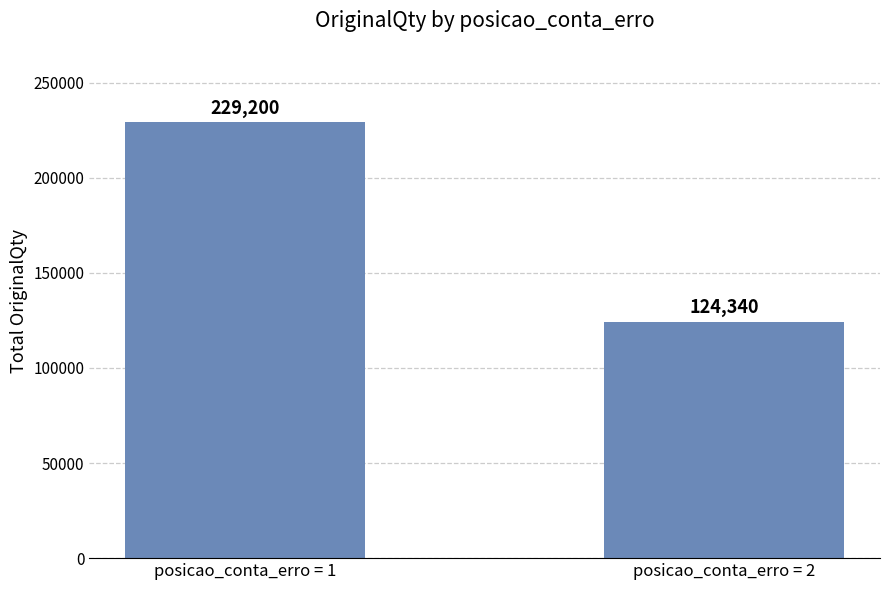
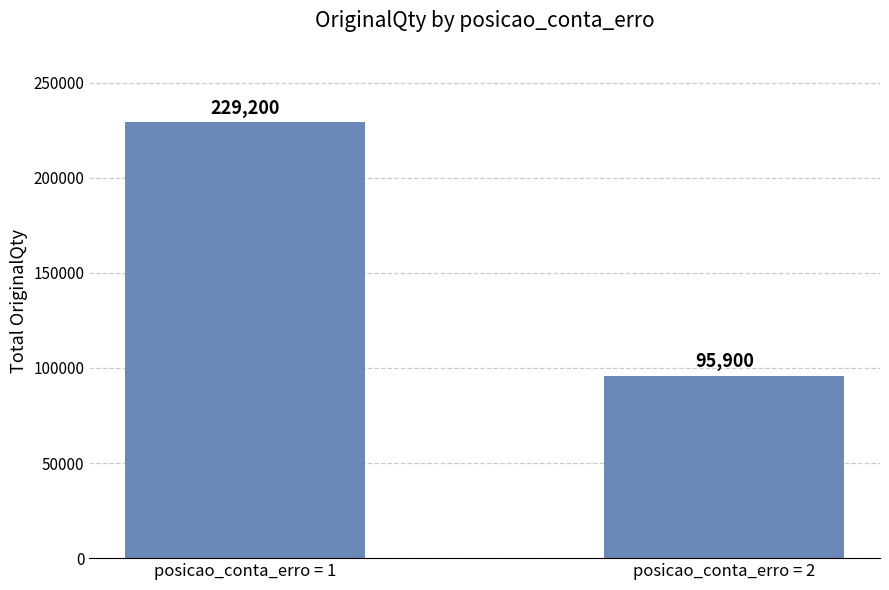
posicao_conta_erro = 2: 124,340 -> 95,900
